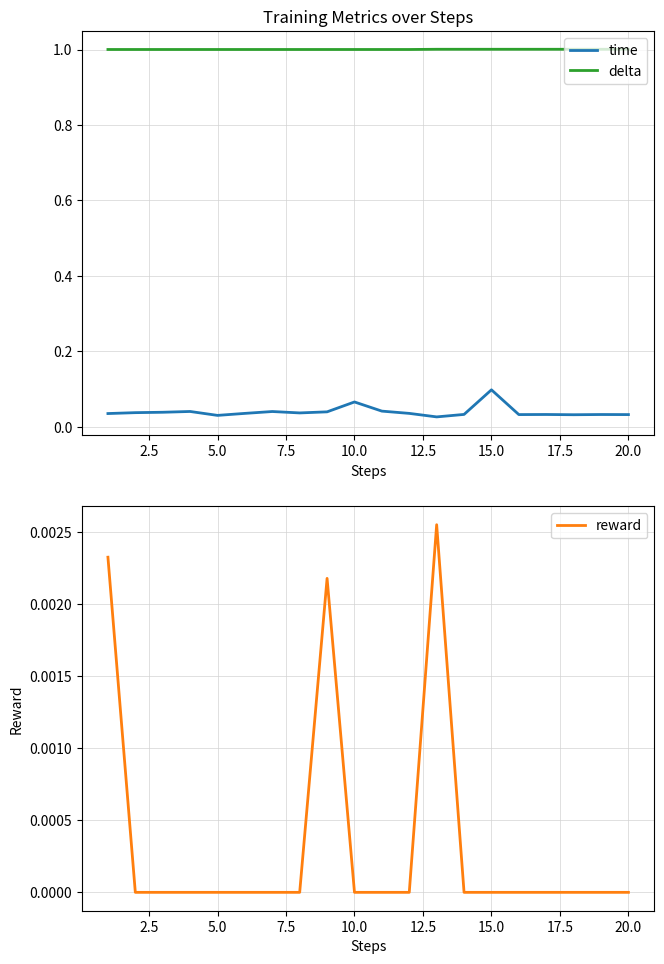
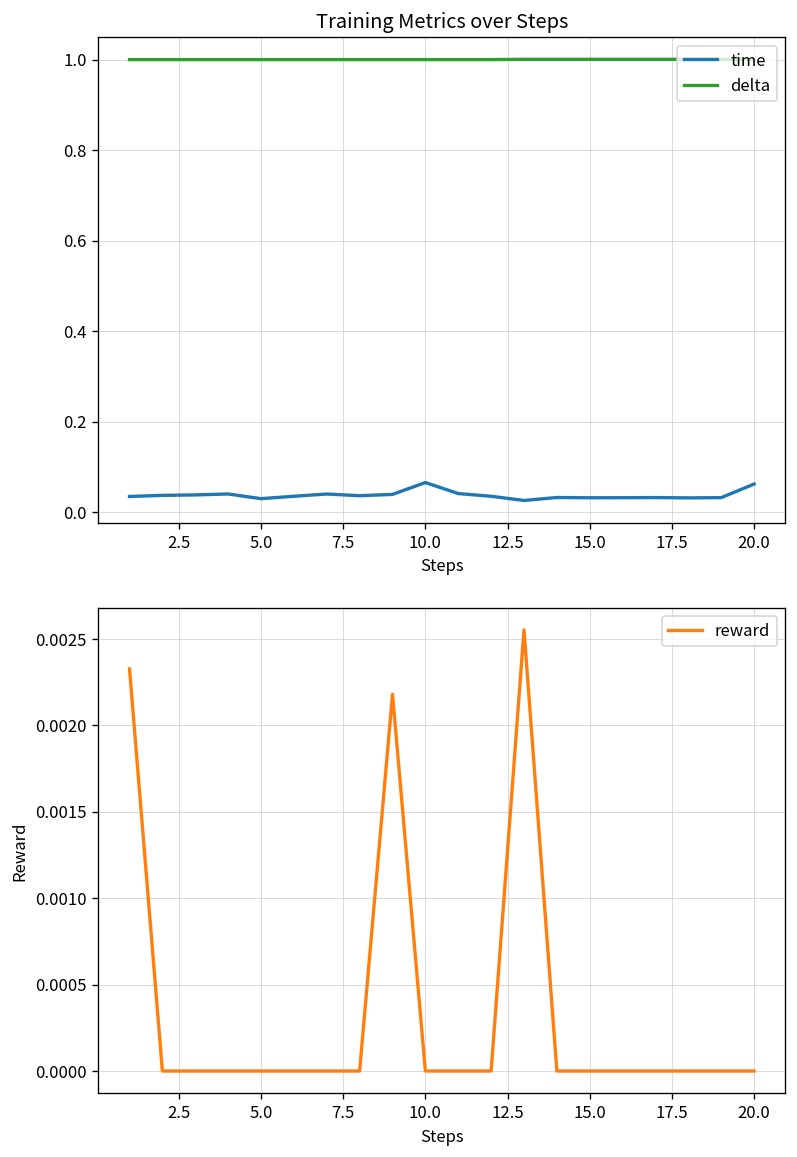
Training Metrics over Steps, time, 15.0: 0.10 -> 0.03
Training Metrics over Steps, time, 20.0: 0.03 -> 0.06
